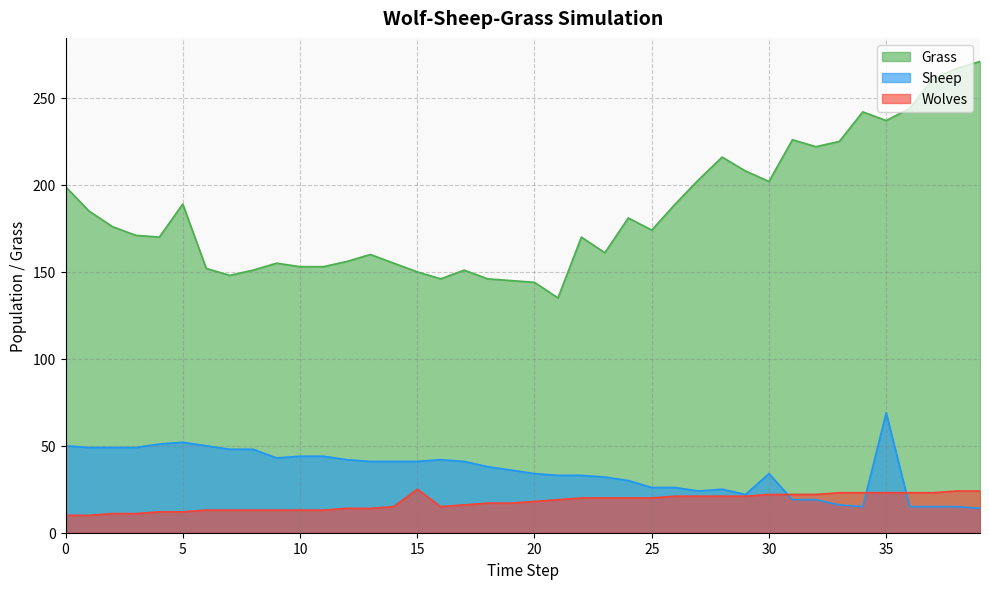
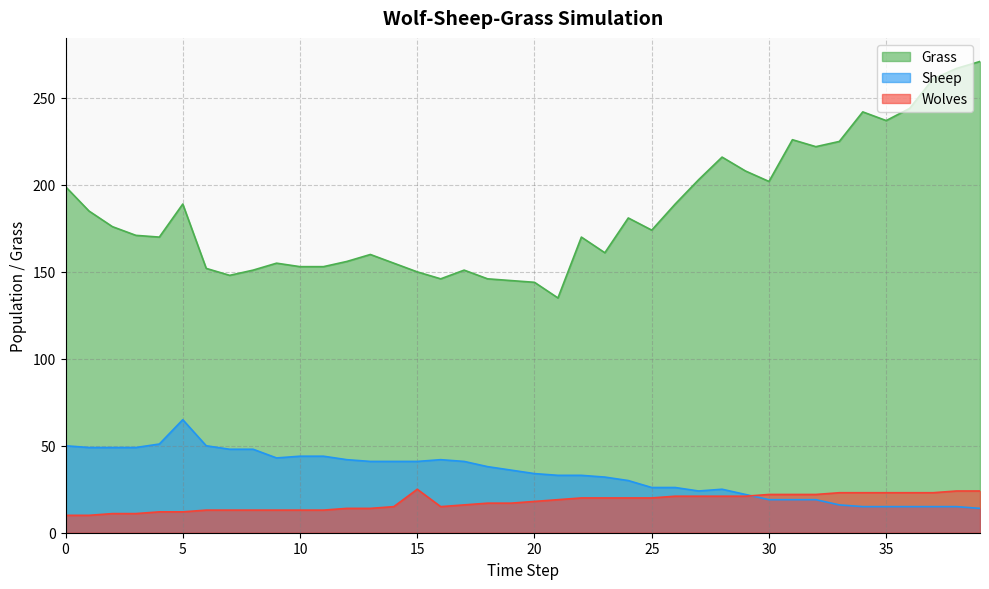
Sheep, 5: 52 -> 65
Sheep, 30: 34 -> 19
Sheep, 35: 69 -> 15
